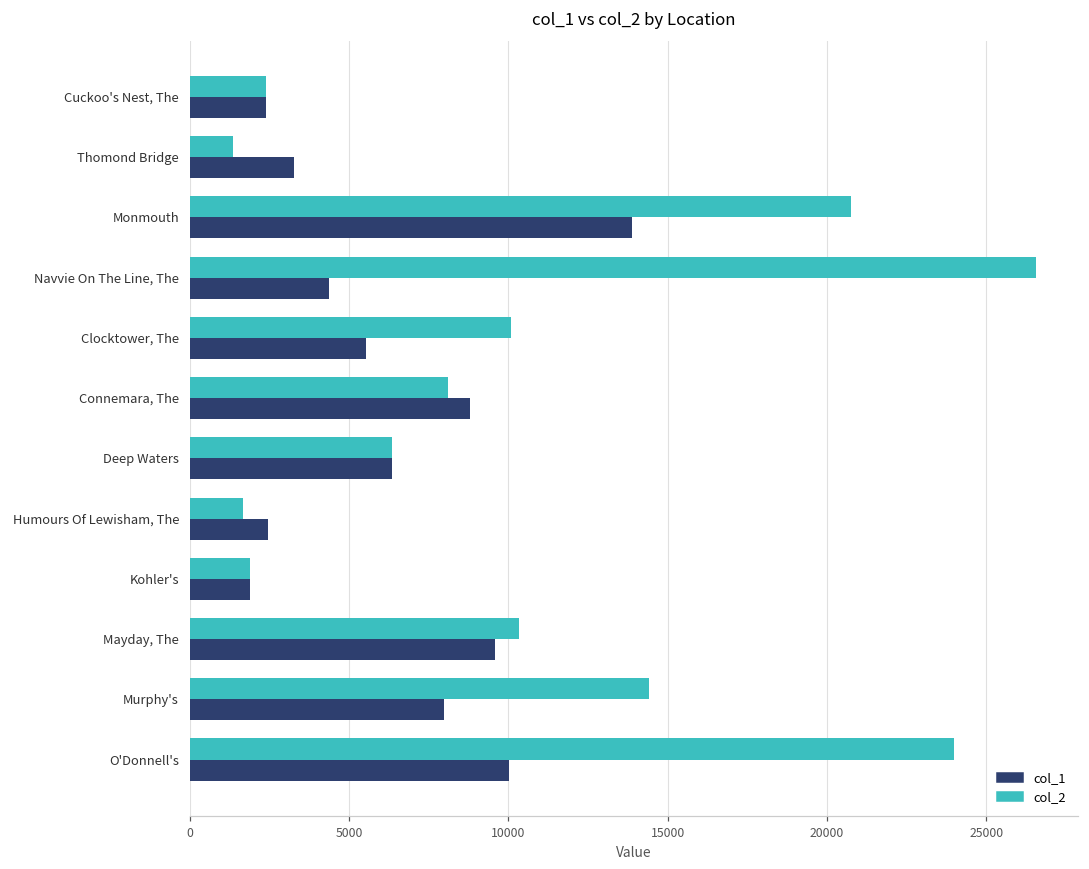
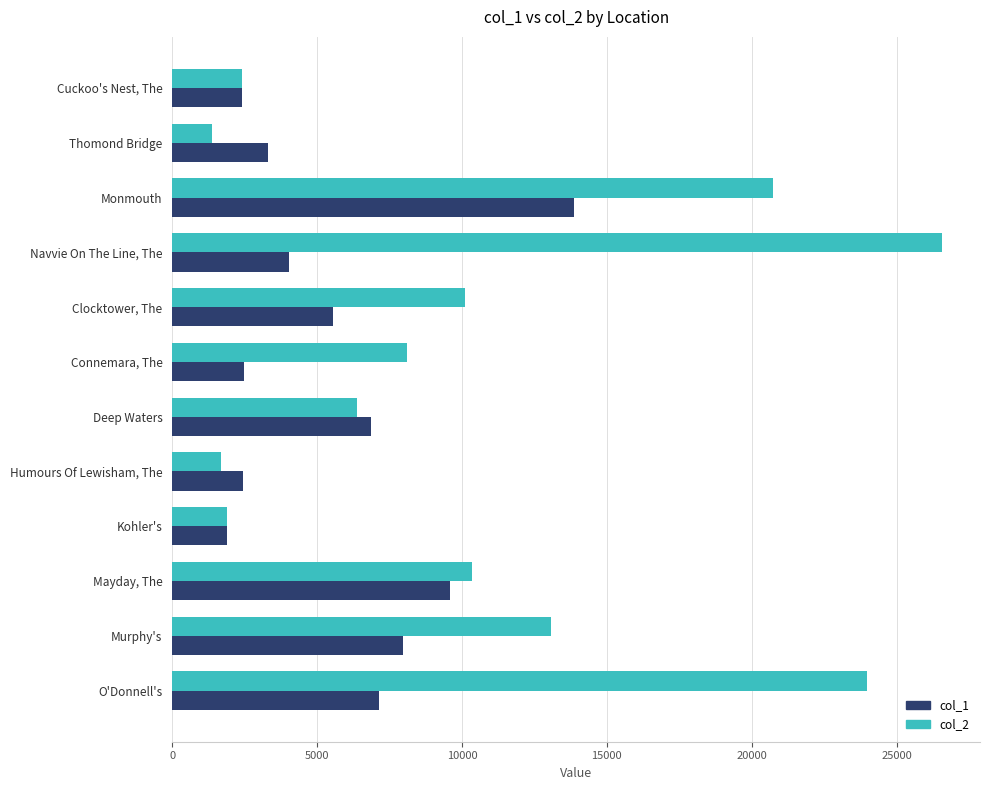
col_1, Navvie On The Line, The: 4400 -> 4000
col_1, Connemara, The: 8800 -> 2500
col_1, Deep Waters: 6400 -> 6800
col_2, Murphy's: 14400 -> 13100
col_1, O'Donnell's: 10000 -> 7100
